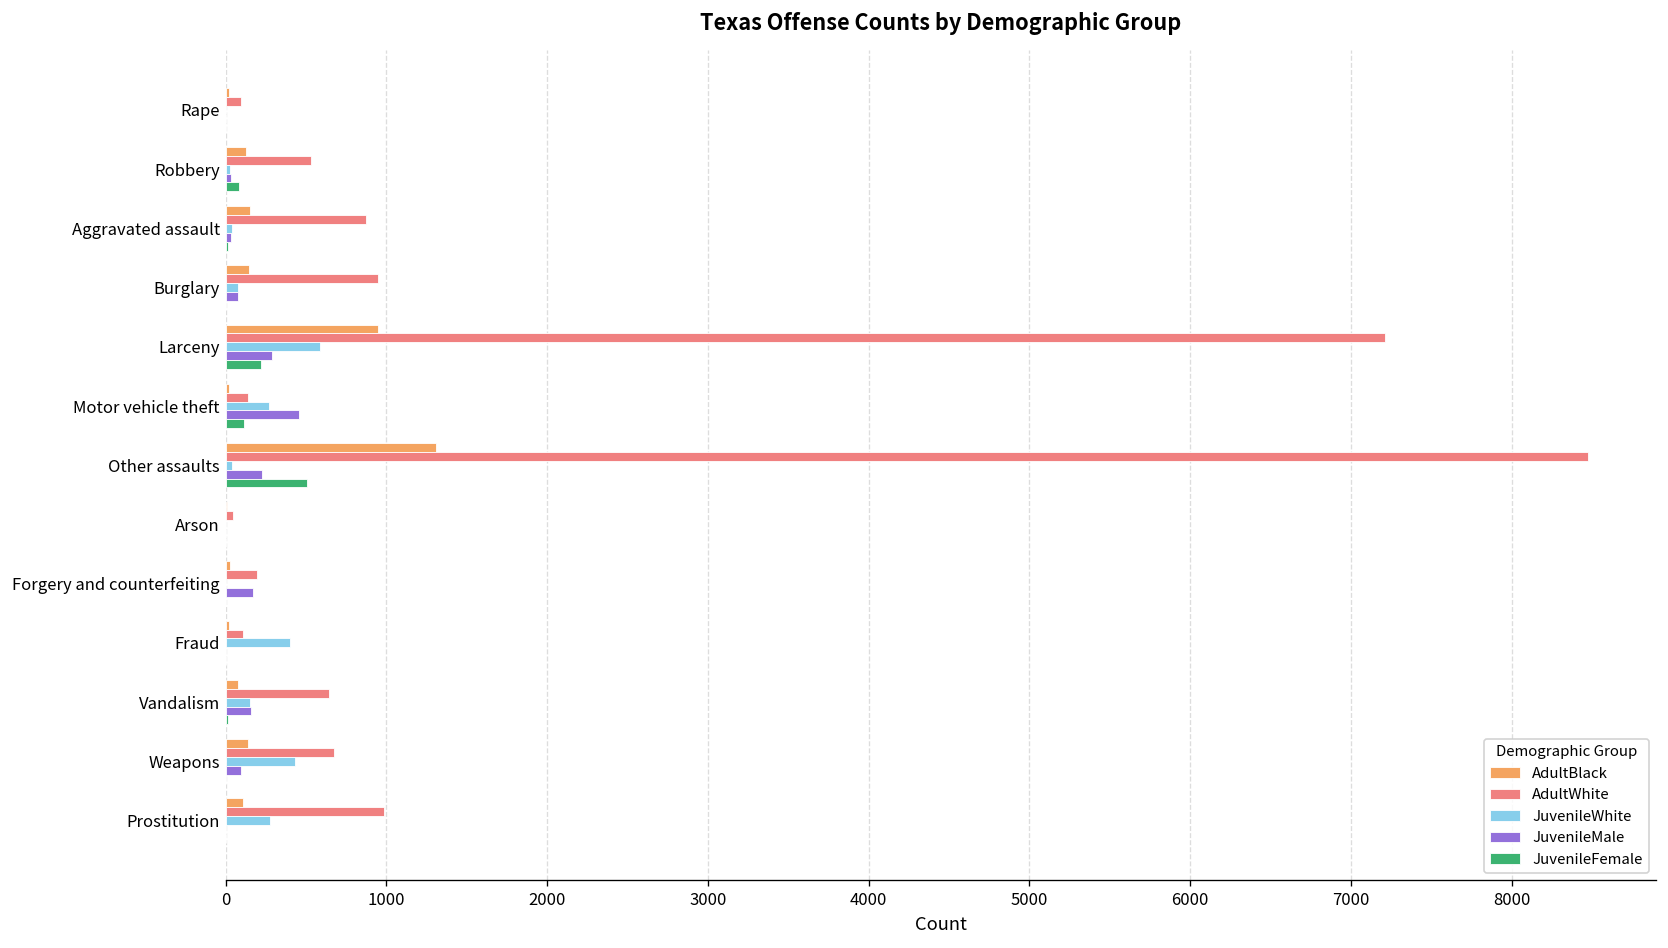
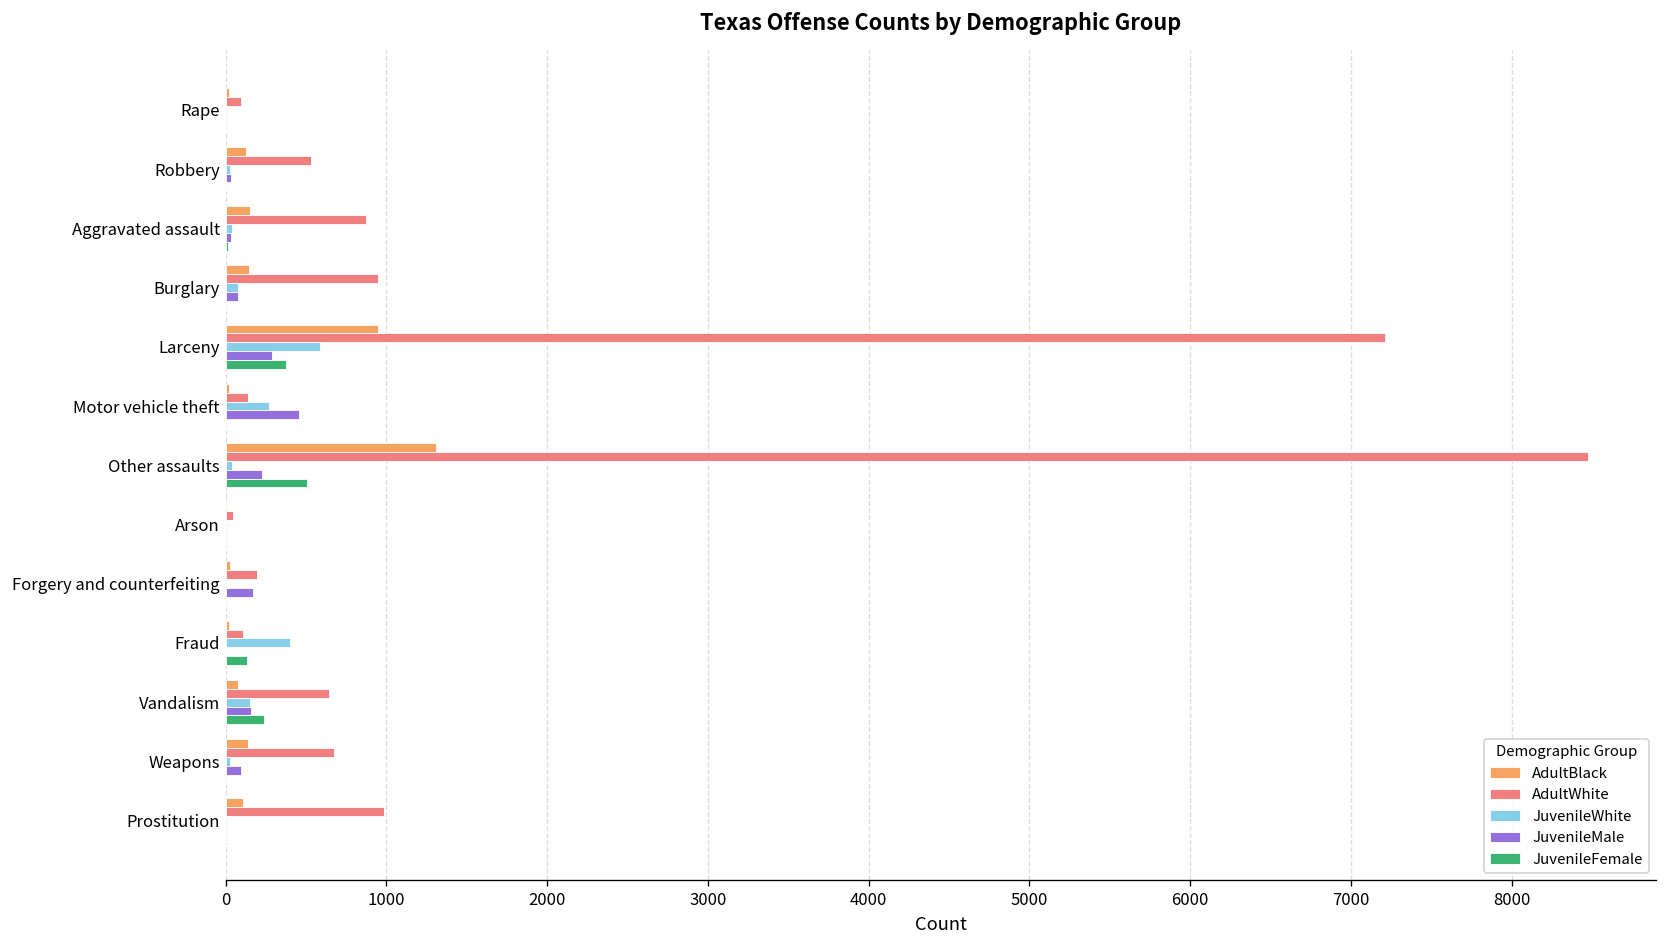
JuvenileFemale, Robbery: 90 -> 0
JuvenileFemale, Larceny: 220 -> 380
JuvenileFemale, Motor vehicle theft: 110 -> 0
JuvenileFemale, Fraud: 0 -> 130
JuvenileFemale, Vandalism: 10 -> 240
JuvenileWhite, Weapons: 430 -> 20
JuvenileWhite, Prostitution: 280 -> 10
